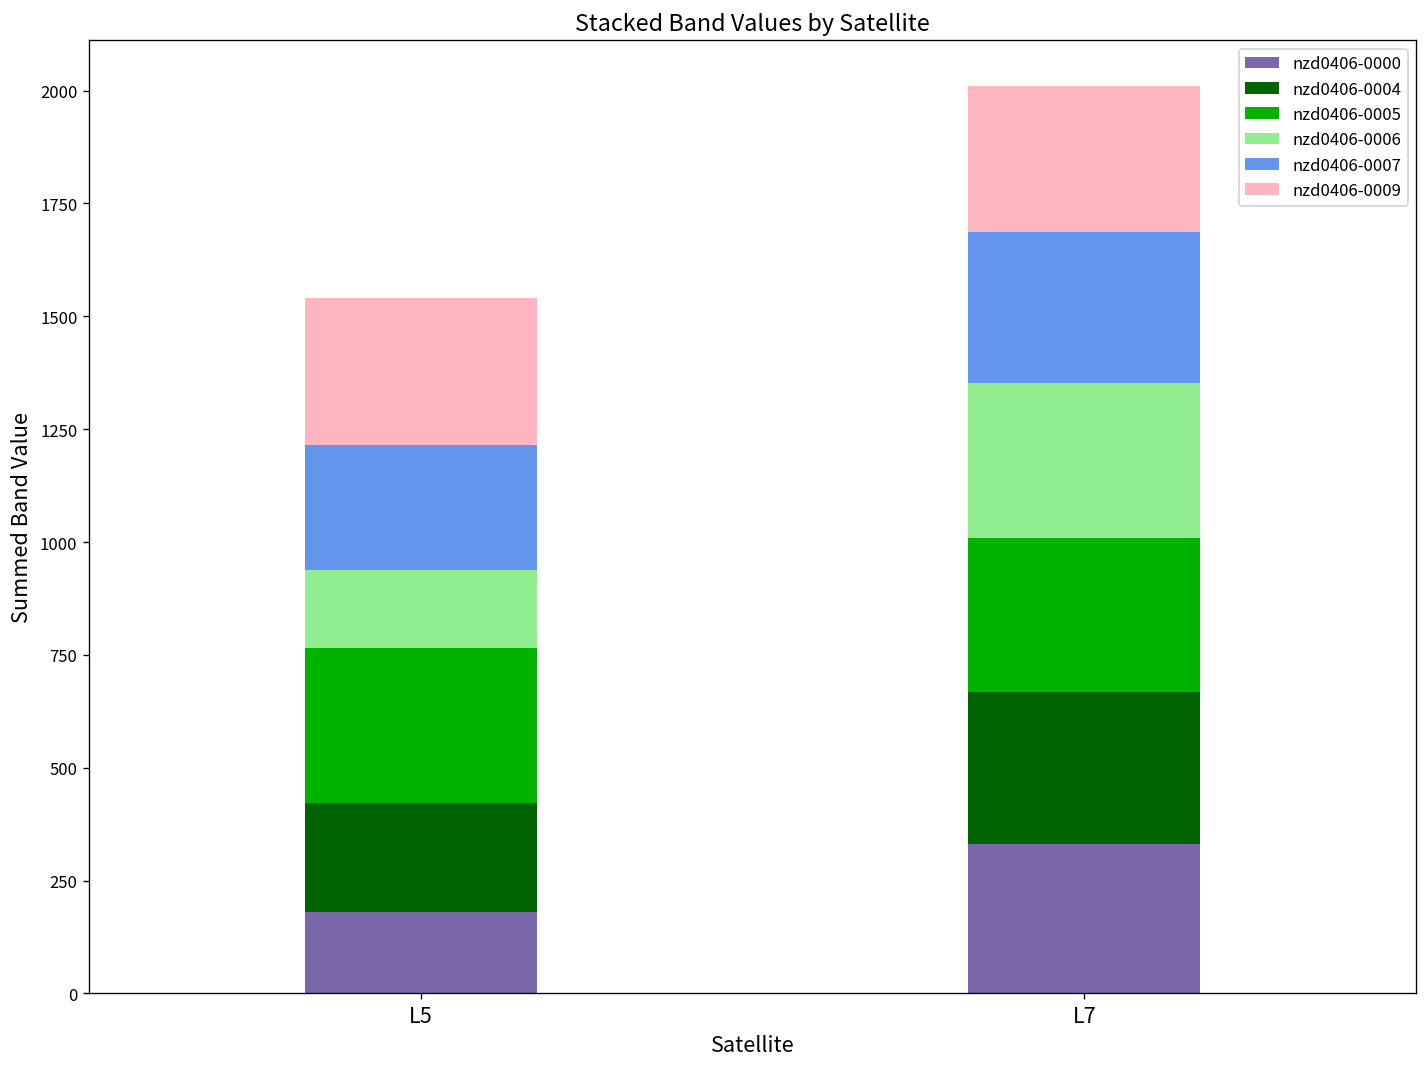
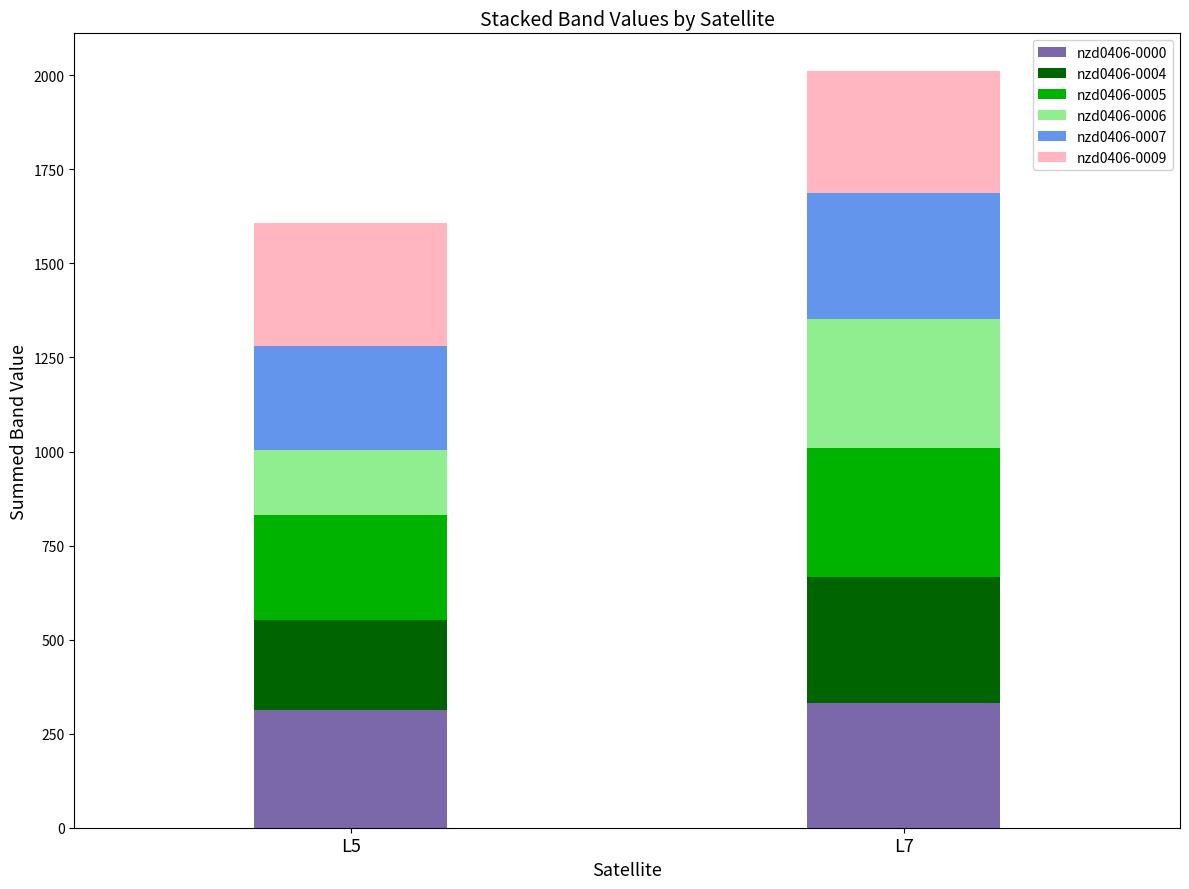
nzd0406-0000, L5: 180 -> 310
nzd0406-0005, L5: 340 -> 280
